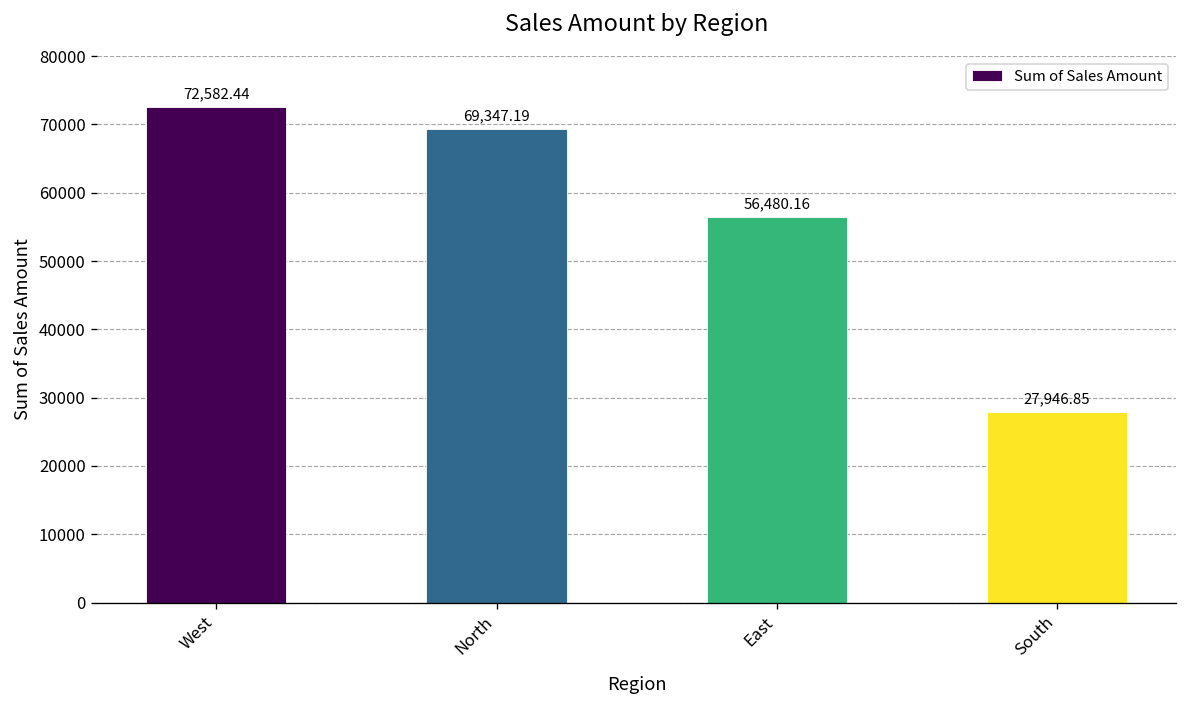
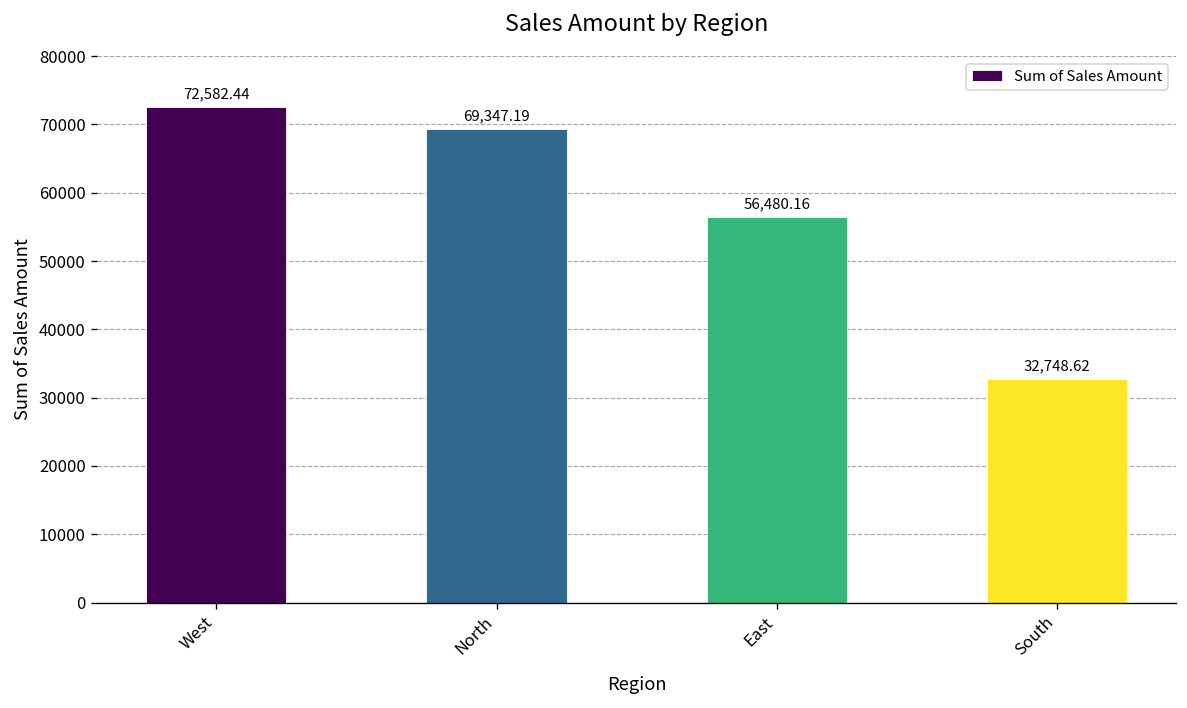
South: 27,946.85 -> 32,748.62
